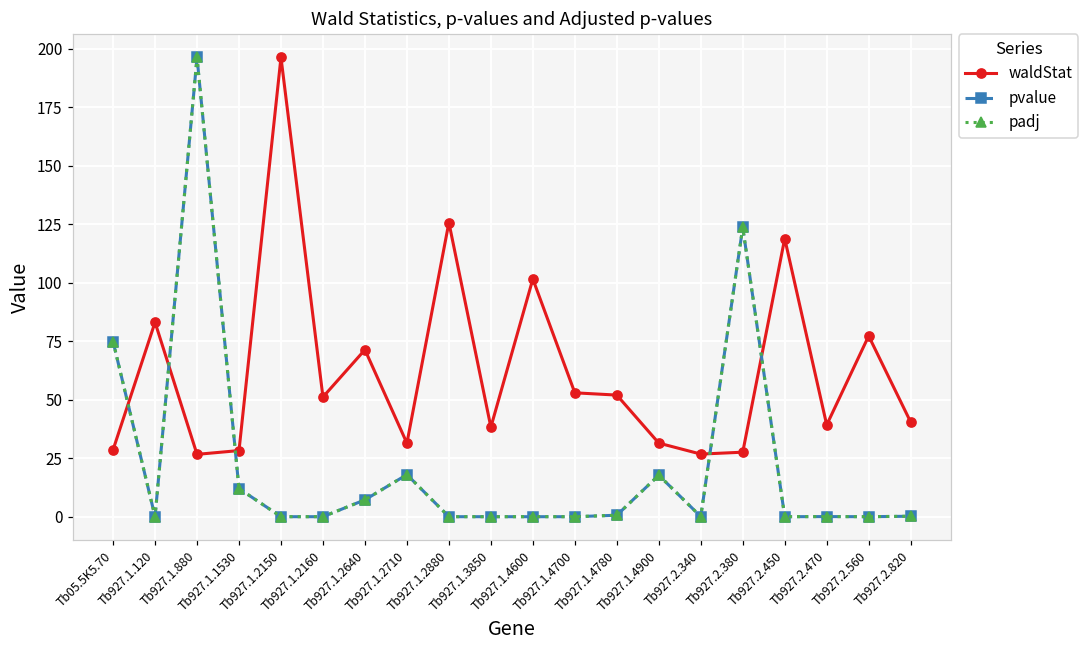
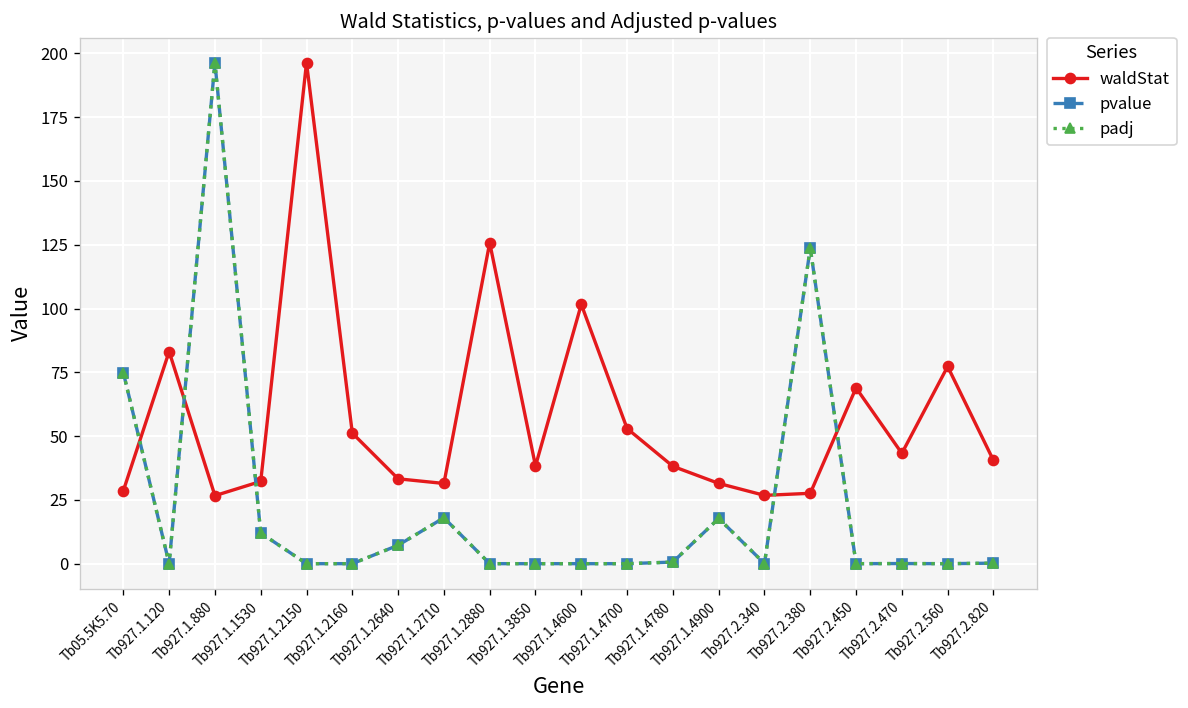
waldStat, Tb927.1.1530: 28 -> 32
waldStat, Tb927.1.2640: 71 -> 33
waldStat, Tb927.1.4780: 52 -> 38
waldStat, Tb927.2.450: 119 -> 69
waldStat, Tb927.2.470: 39 -> 43
